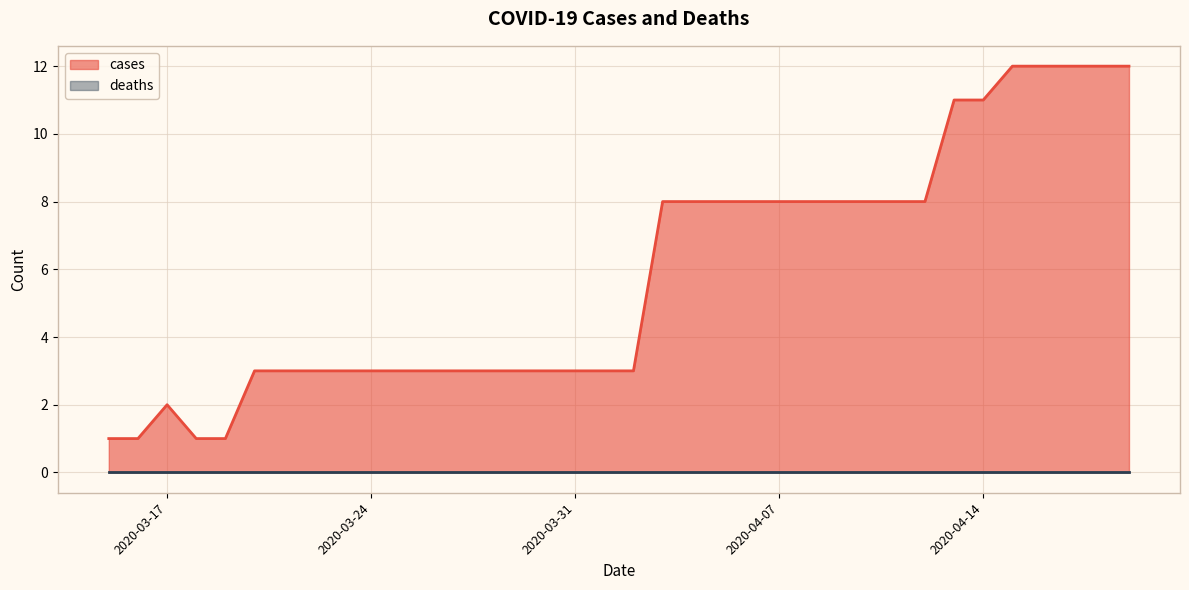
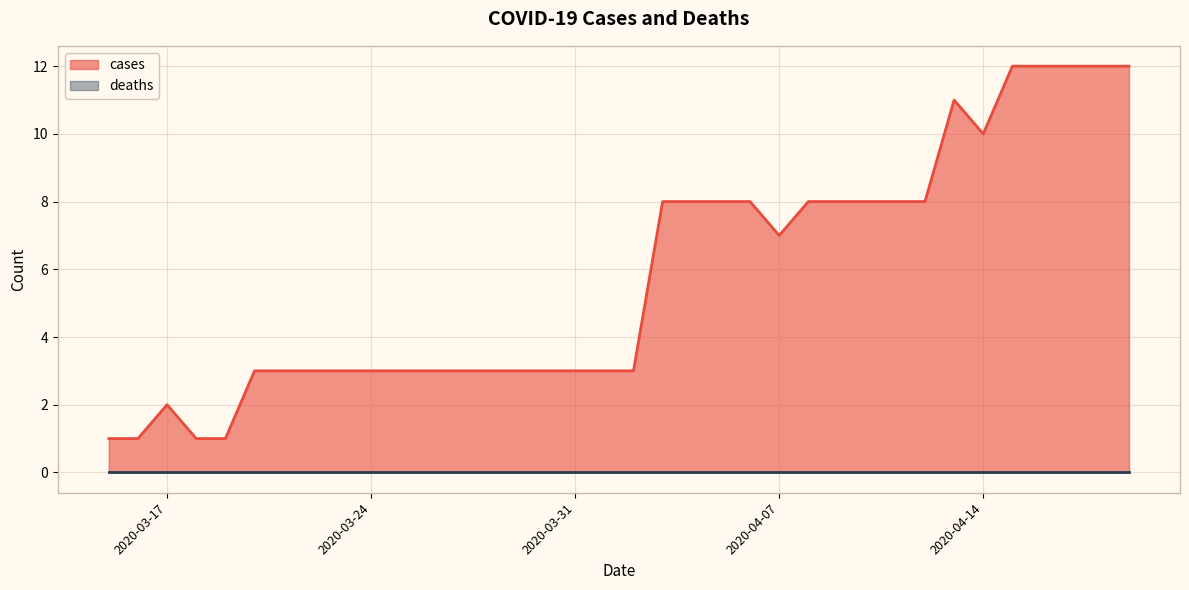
cases, 2020-04-07: 8 -> 7
cases, 2020-04-14: 11 -> 10
